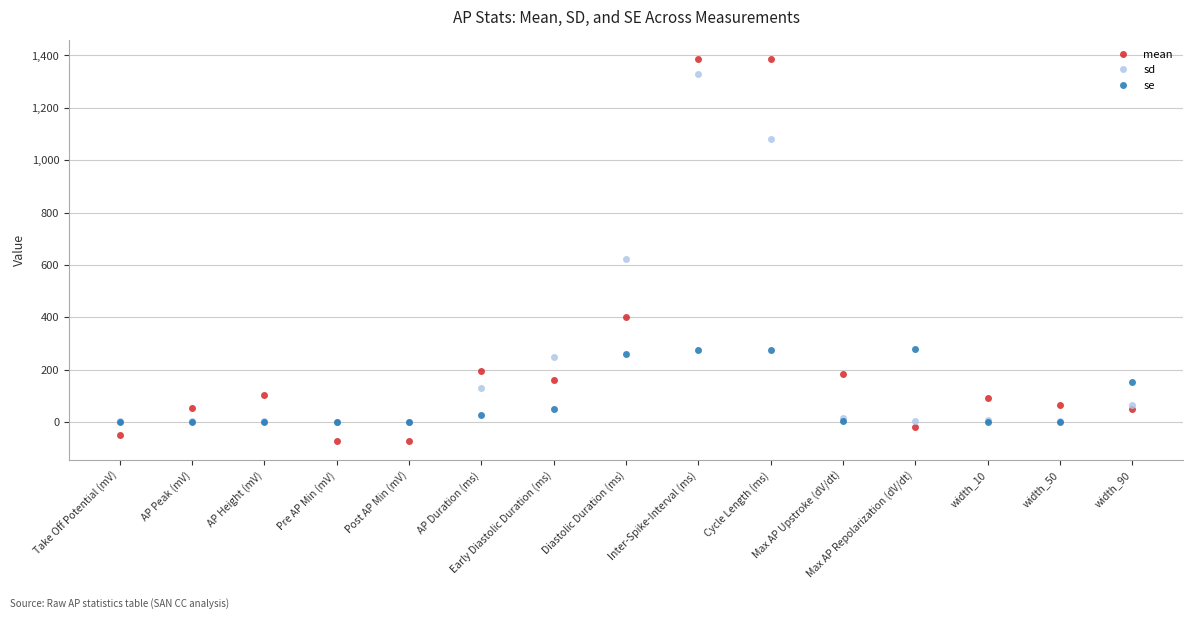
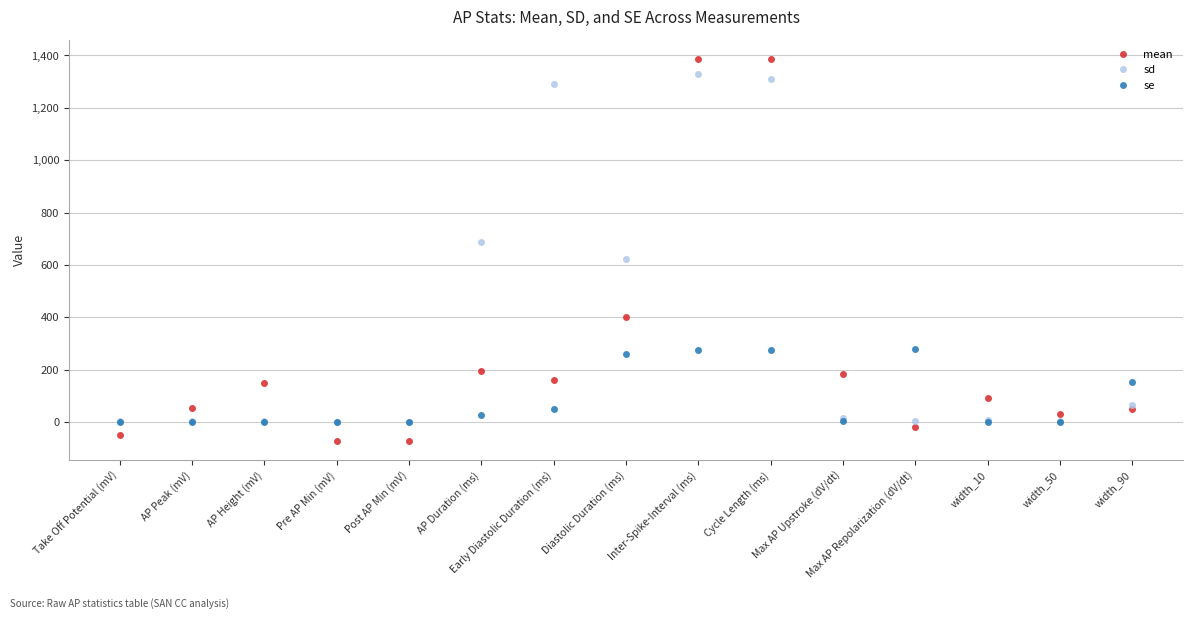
mean, AP Height (mV): 100 -> 150
sd, AP Duration (ms): 130 -> 690
sd, Early Diastolic Duration (ms): 250 -> 1,290
sd, Cycle Length (ms): 1,080 -> 1,310
mean, width_50: 60 -> 30
